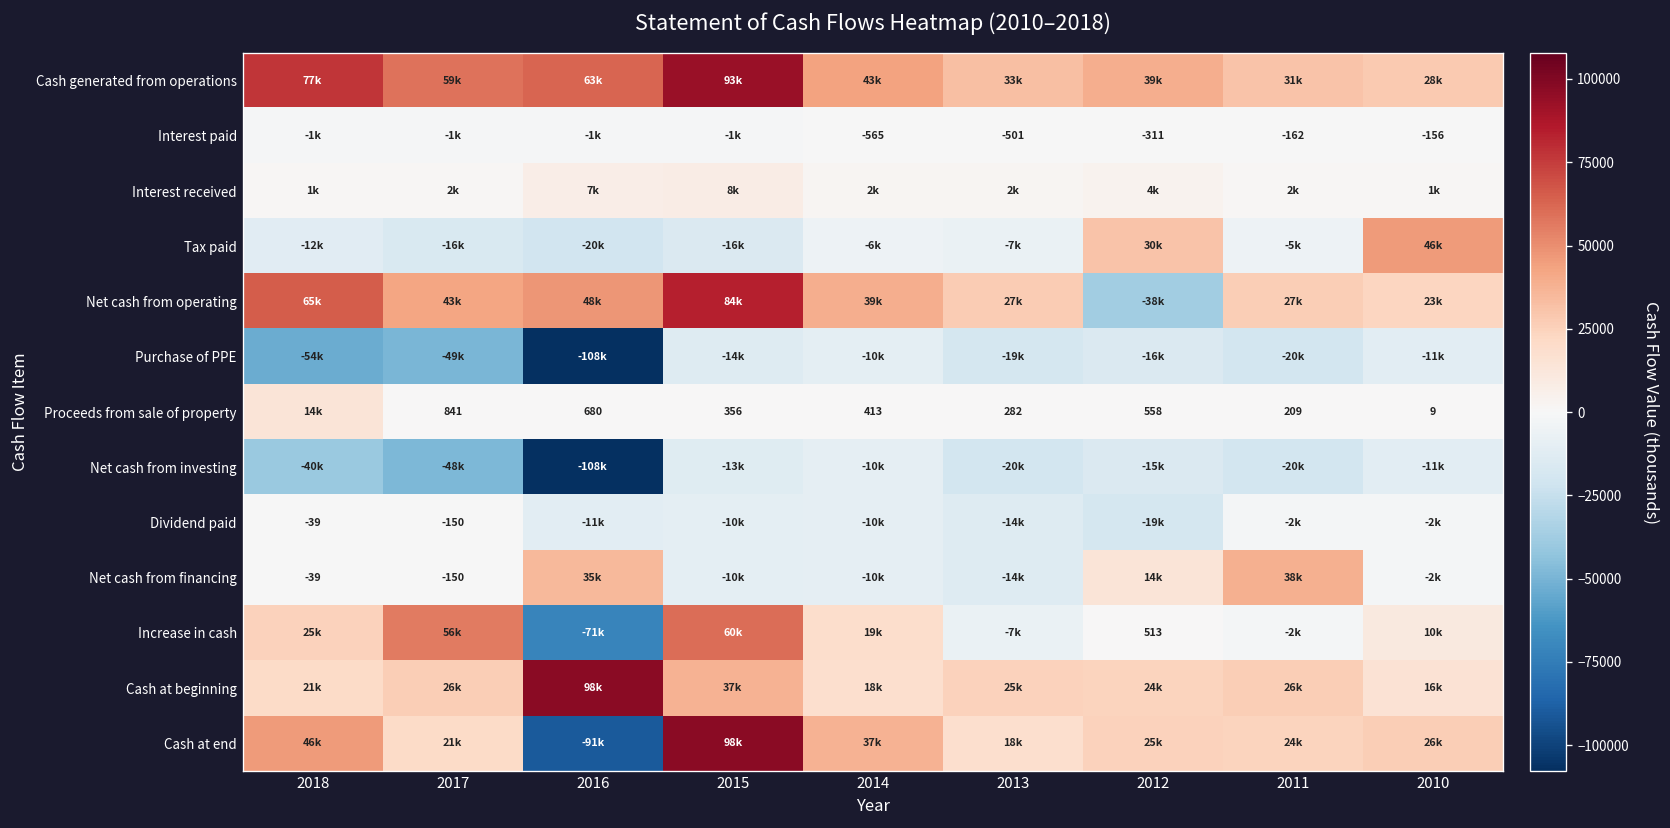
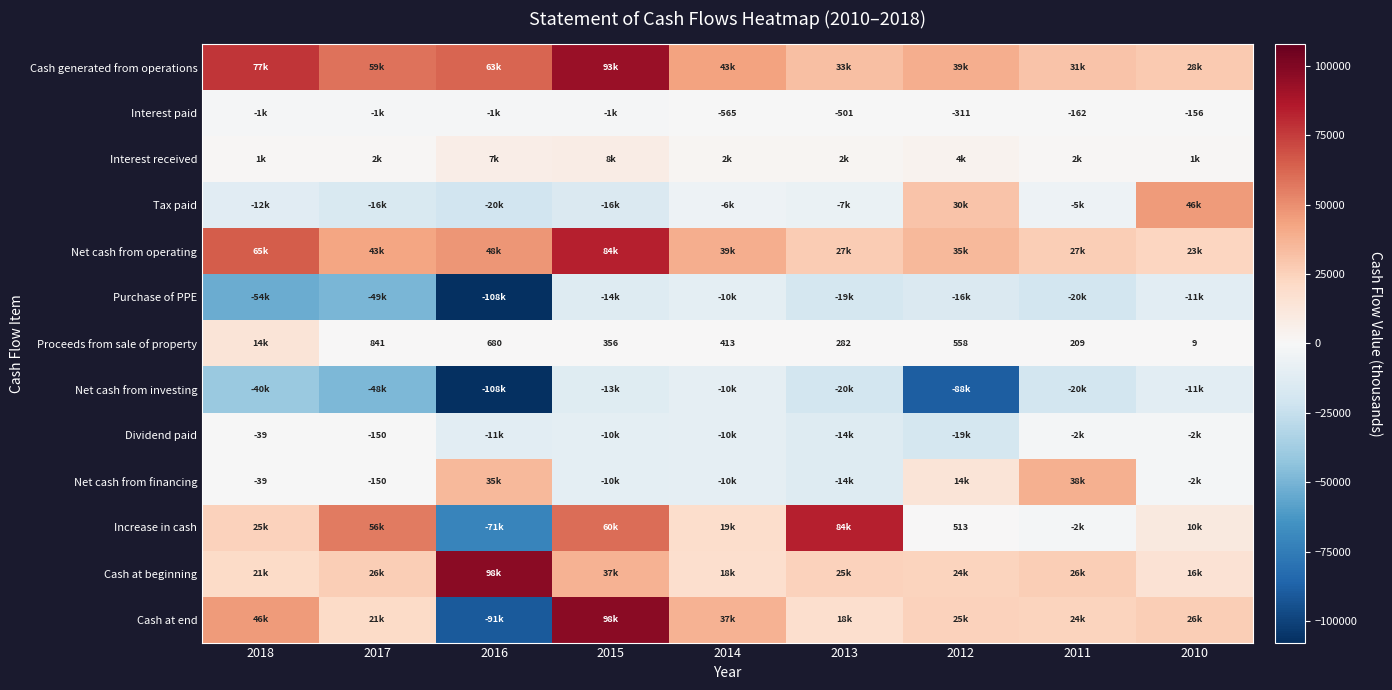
Net cash from operating, 2012: -38k -> 35k
Net cash from investing, 2012: -15k -> -88k
Increase in cash, 2013: -7k -> 84k
